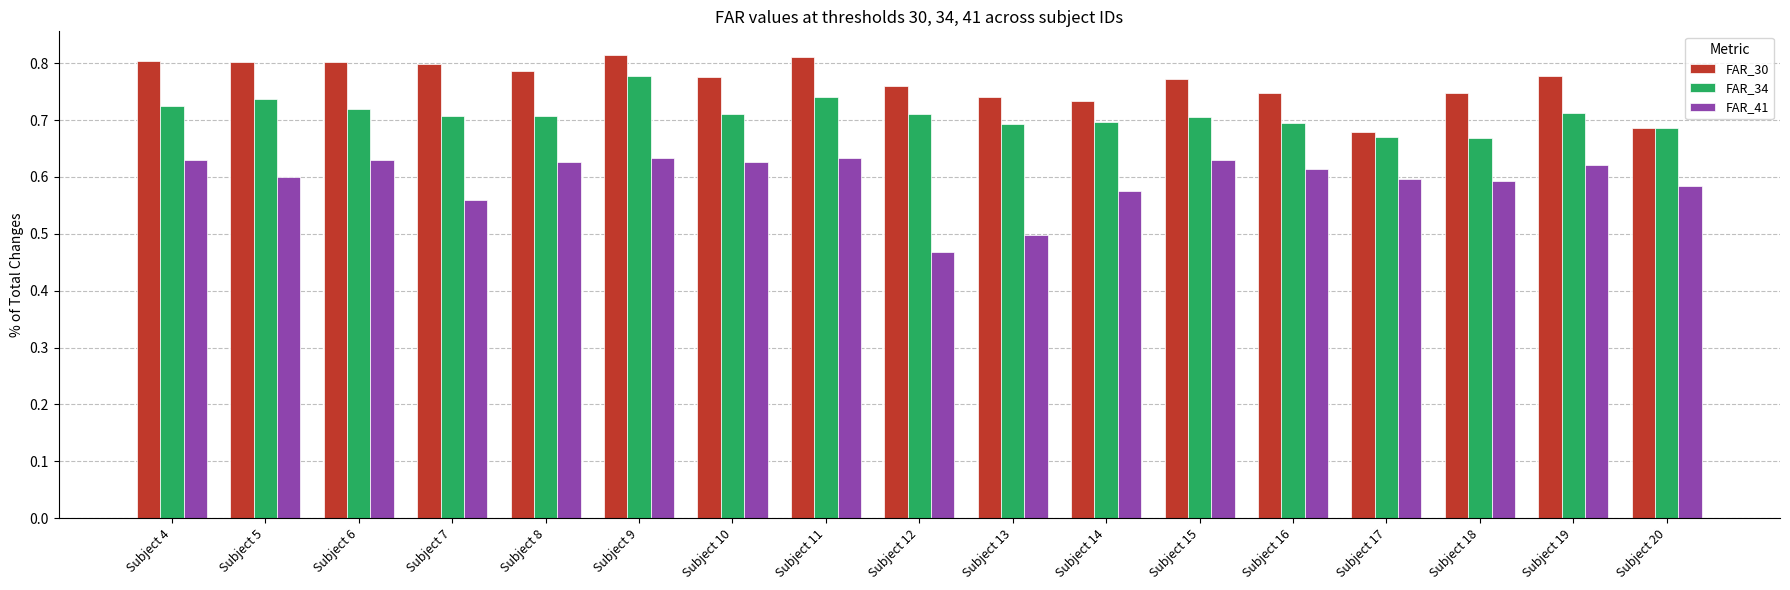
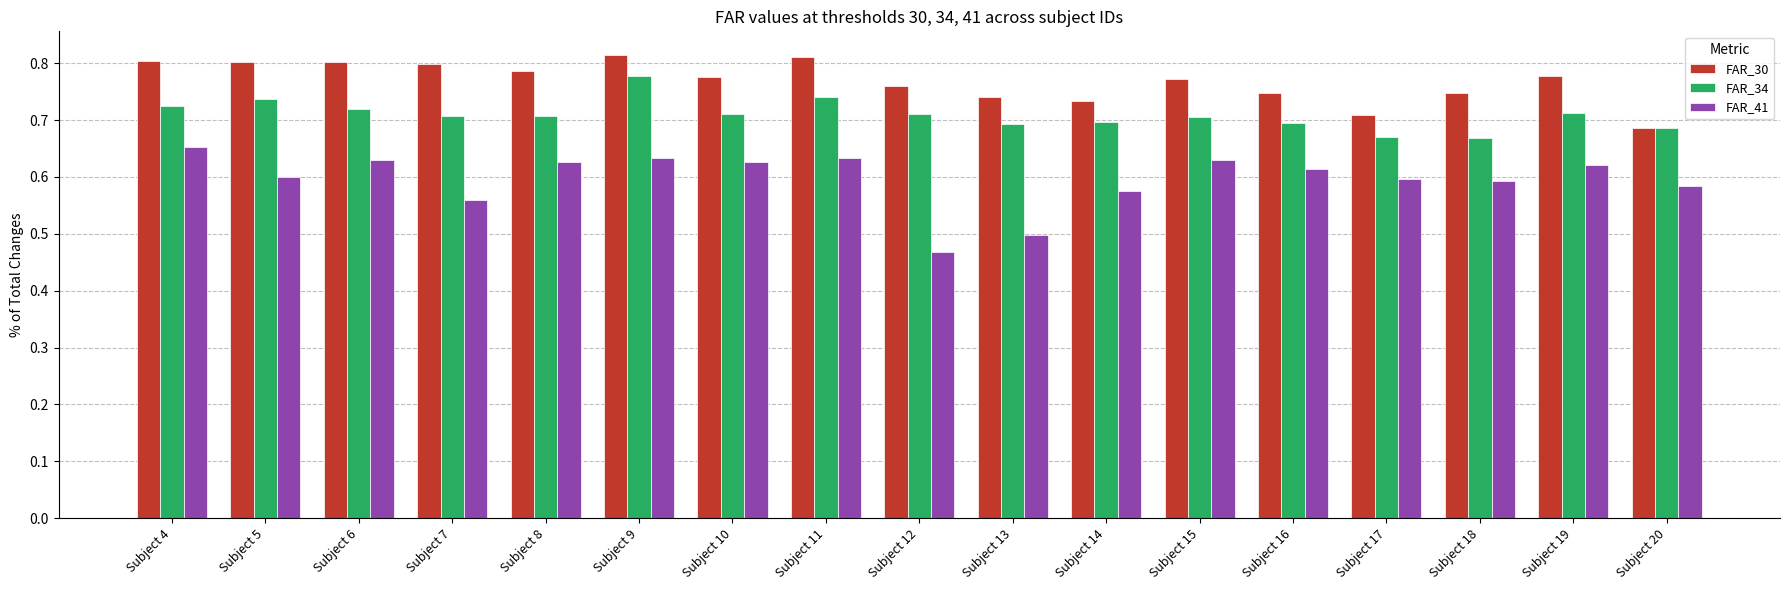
FAR_41, Subject 4: 0.63 -> 0.65
FAR_30, Subject 17: 0.68 -> 0.71
